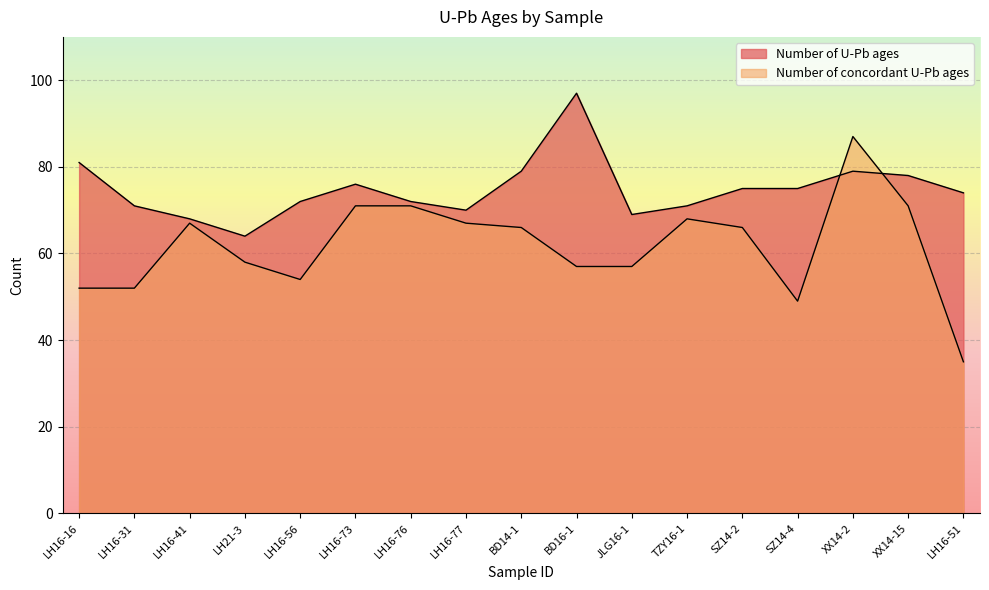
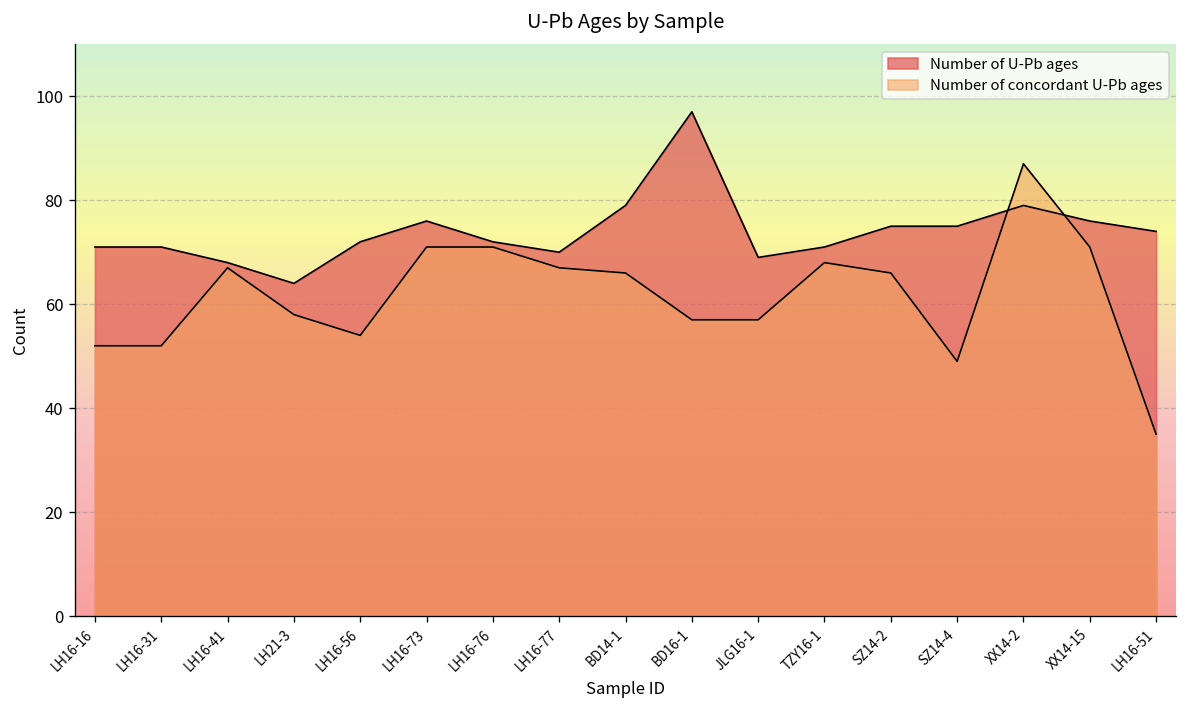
Number of U-Pb ages, LH16-16: 81 -> 71
Number of U-Pb ages, XX14-15: 78 -> 76
